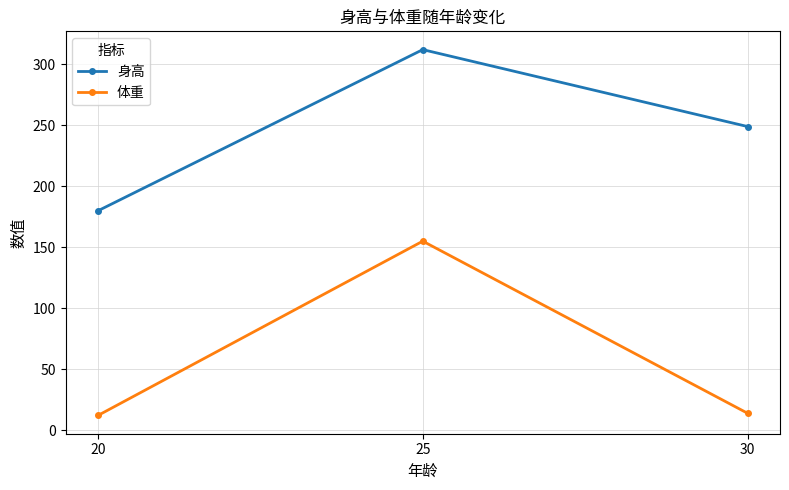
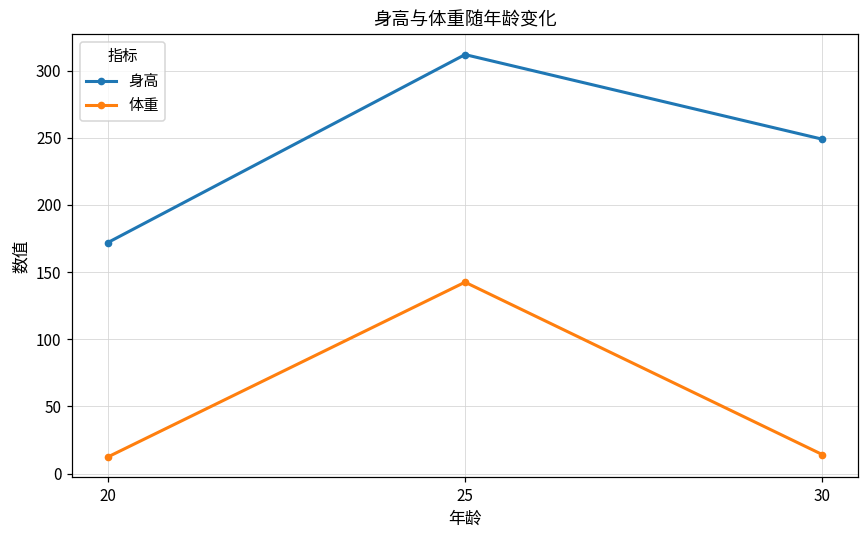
身高, 20: 180 -> 172
体重, 25: 155 -> 143
